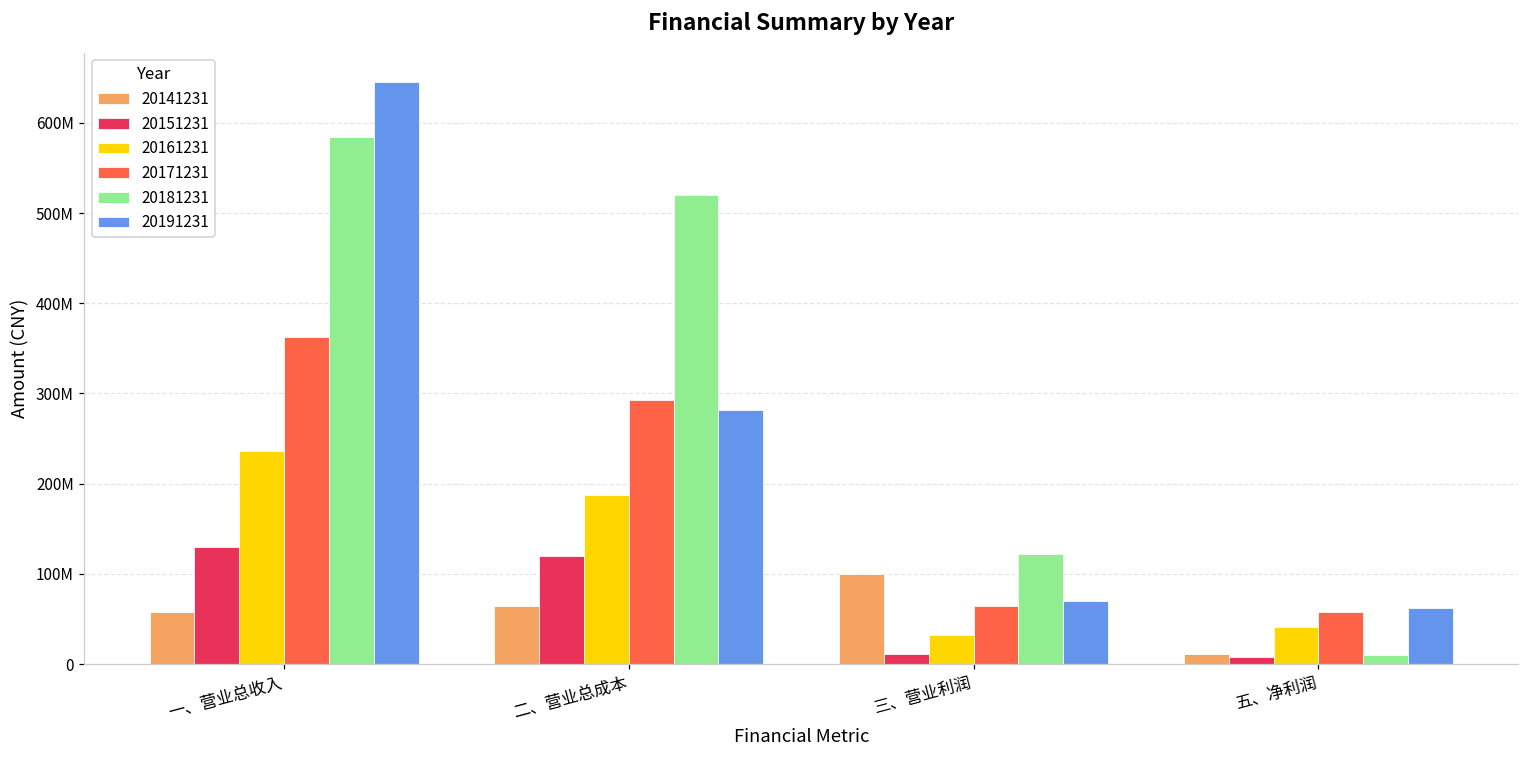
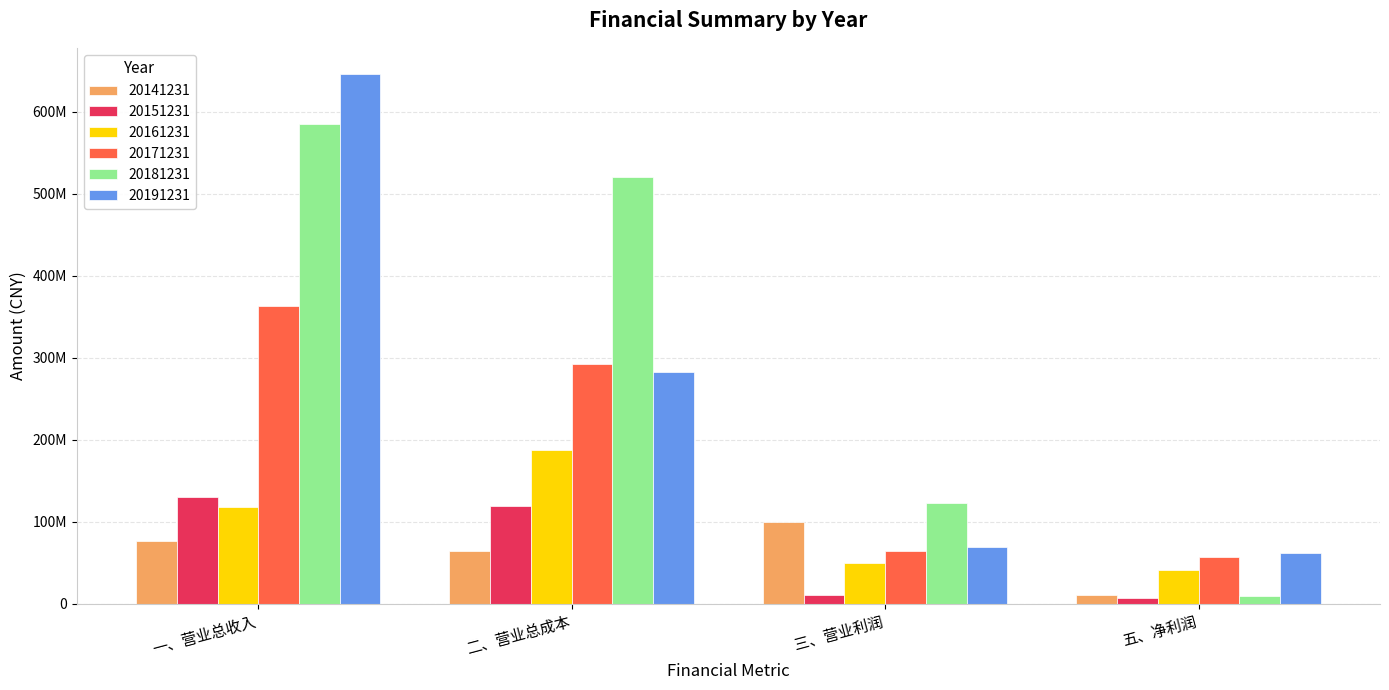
20141231, 一、营业总收入: 60000000 -> 80000000
20161231, 一、营业总收入: 240000000 -> 120000000
20161231, 三、营业利润: 30000000 -> 50000000
